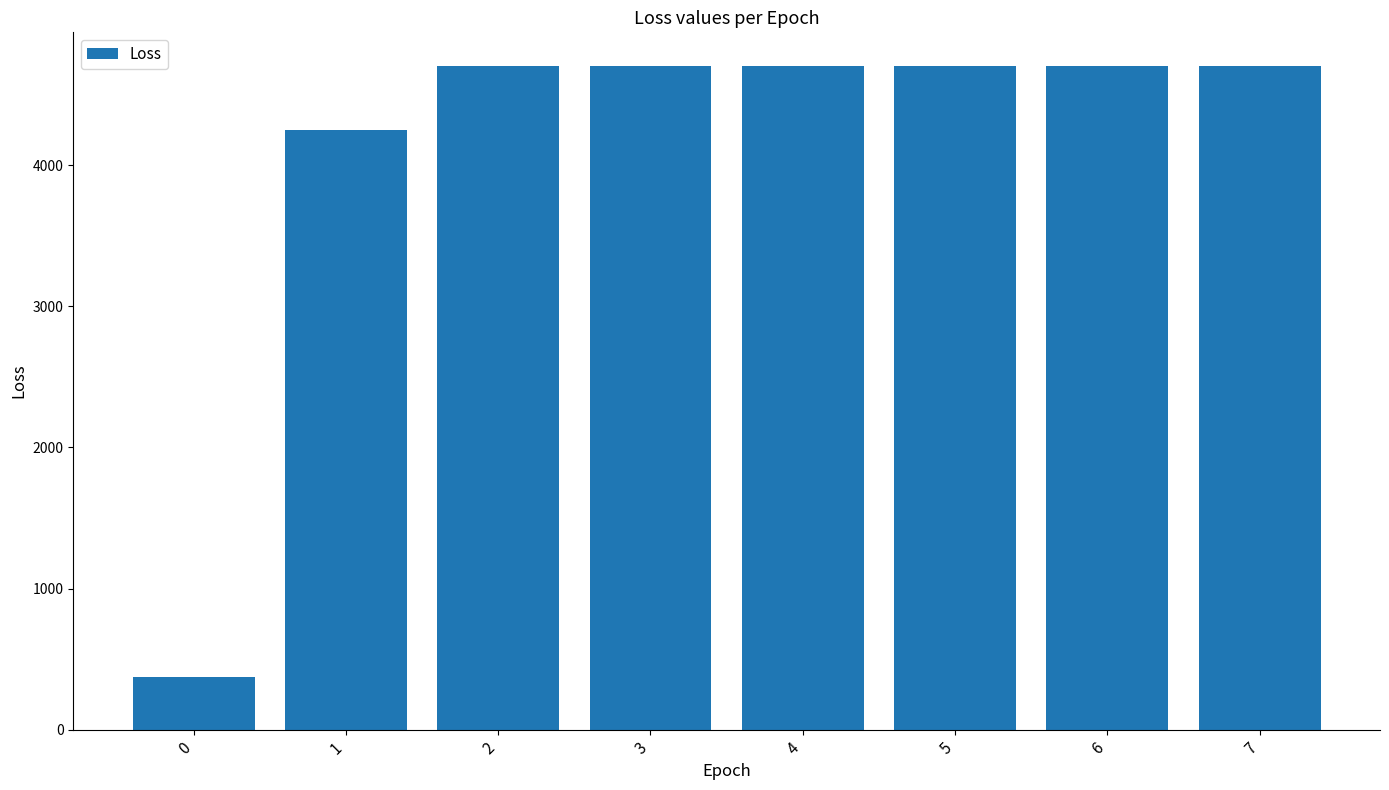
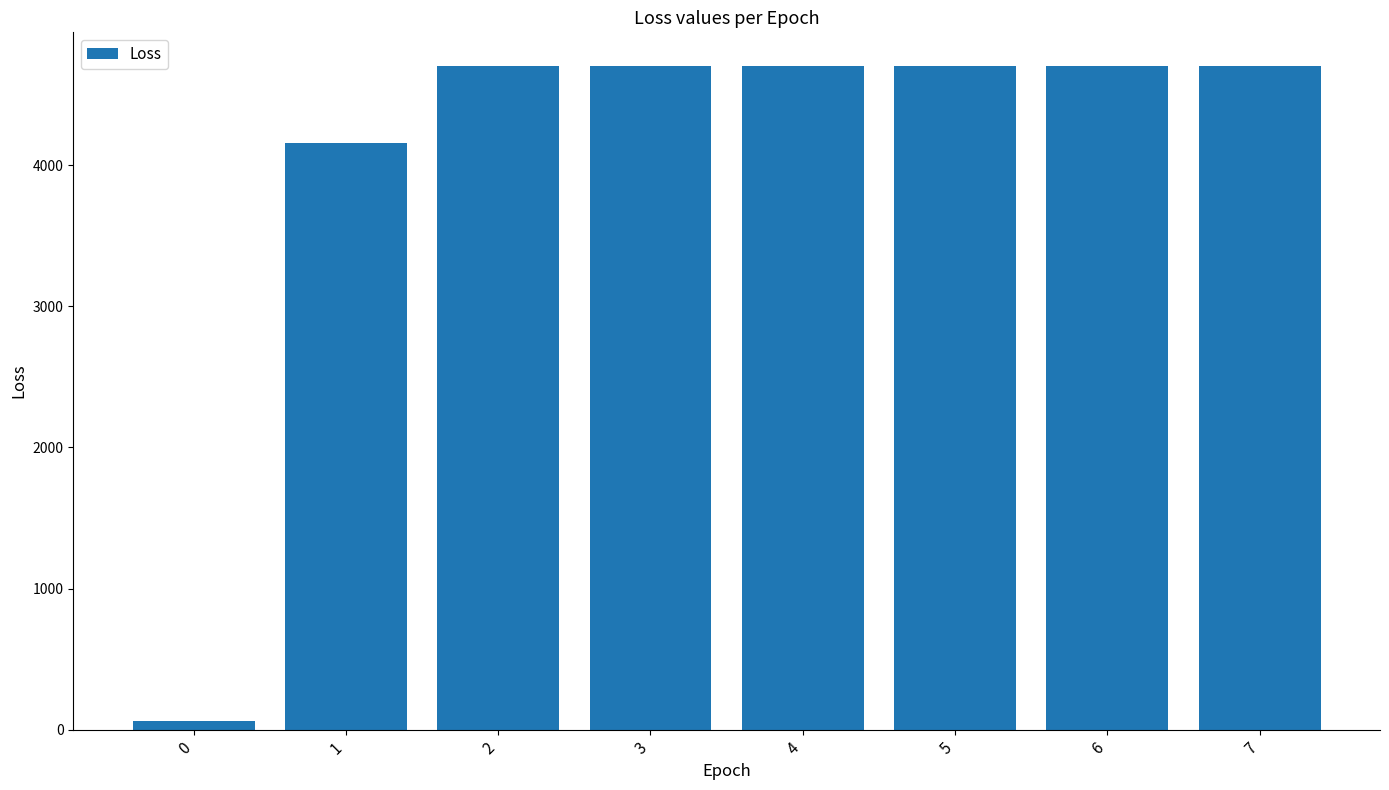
0: 380 -> 60
1: 4250 -> 4160
